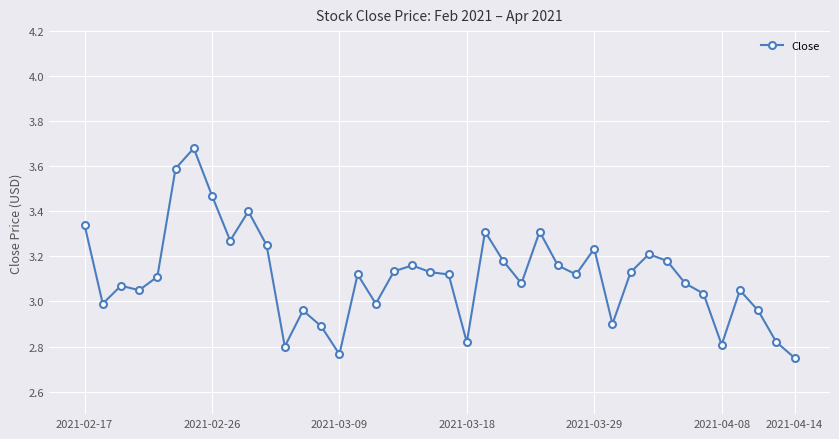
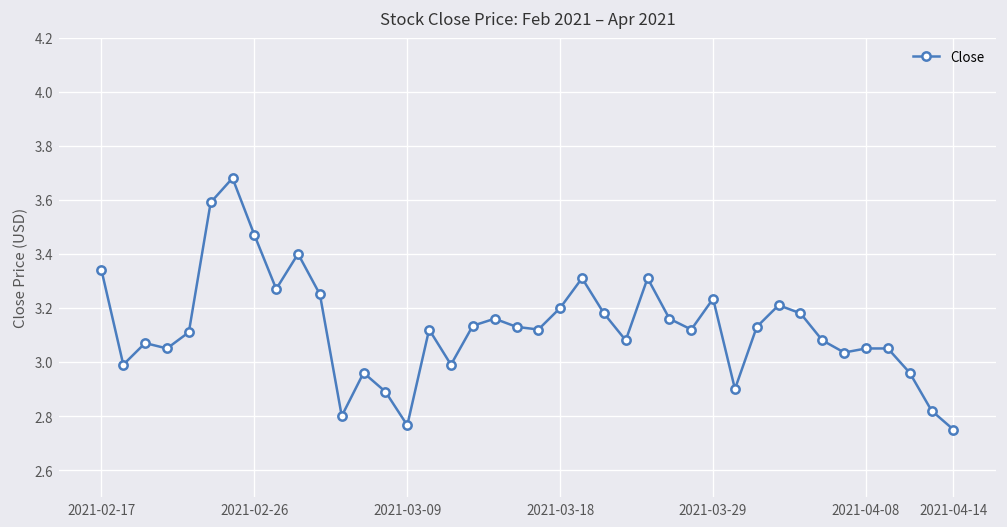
2021-03-18: 2.82 -> 3.20
2021-04-08: 2.81 -> 3.05
